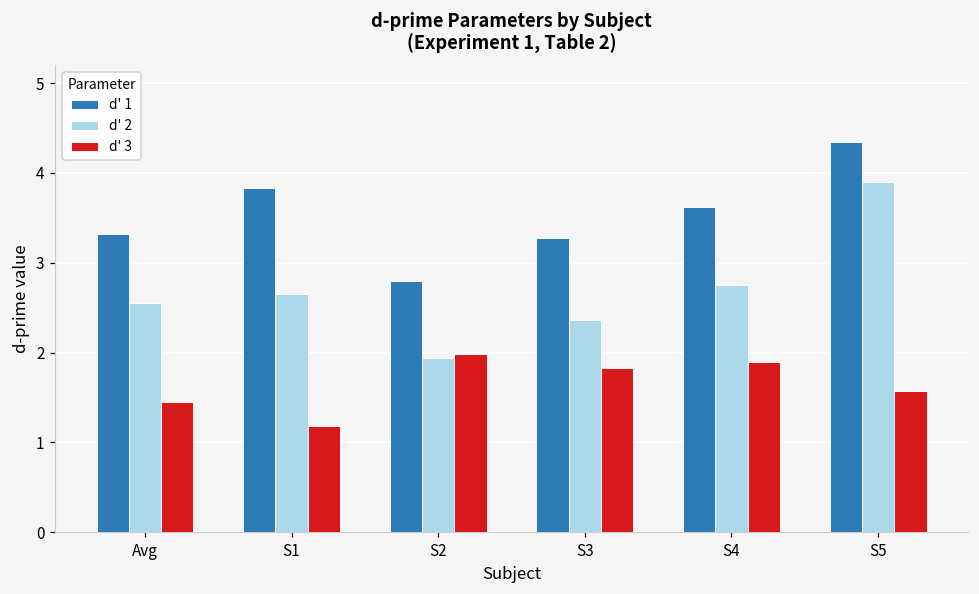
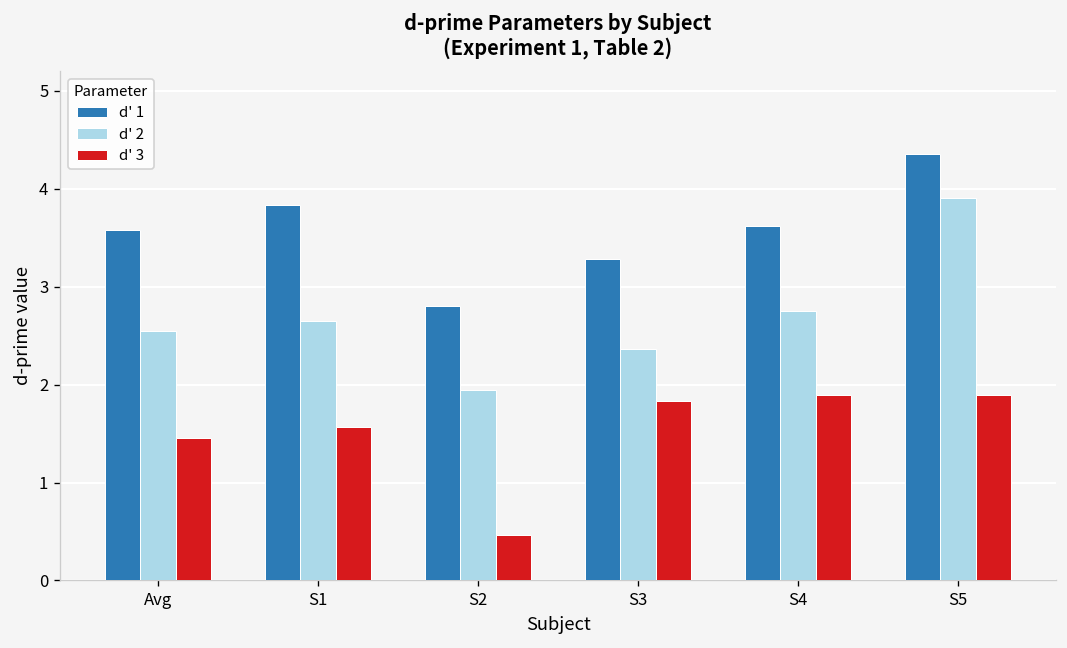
d' 1, Avg: 3.3 -> 3.6
d' 3, S1: 1.2 -> 1.6
d' 3, S2: 2.0 -> 0.5
d' 3, S5: 1.6 -> 1.9
